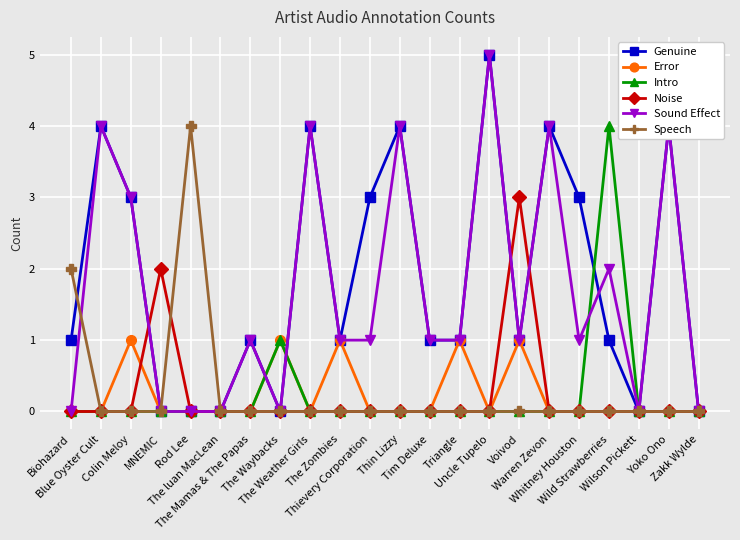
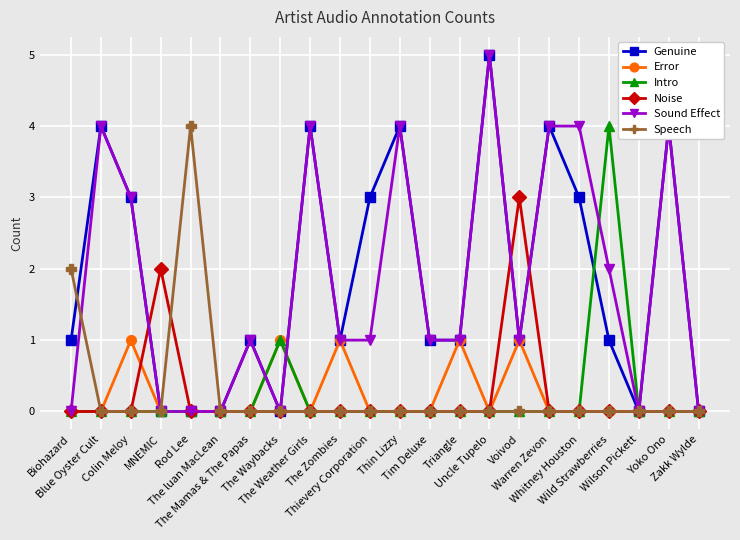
Sound Effect, Whitney Houston: 1 -> 4
